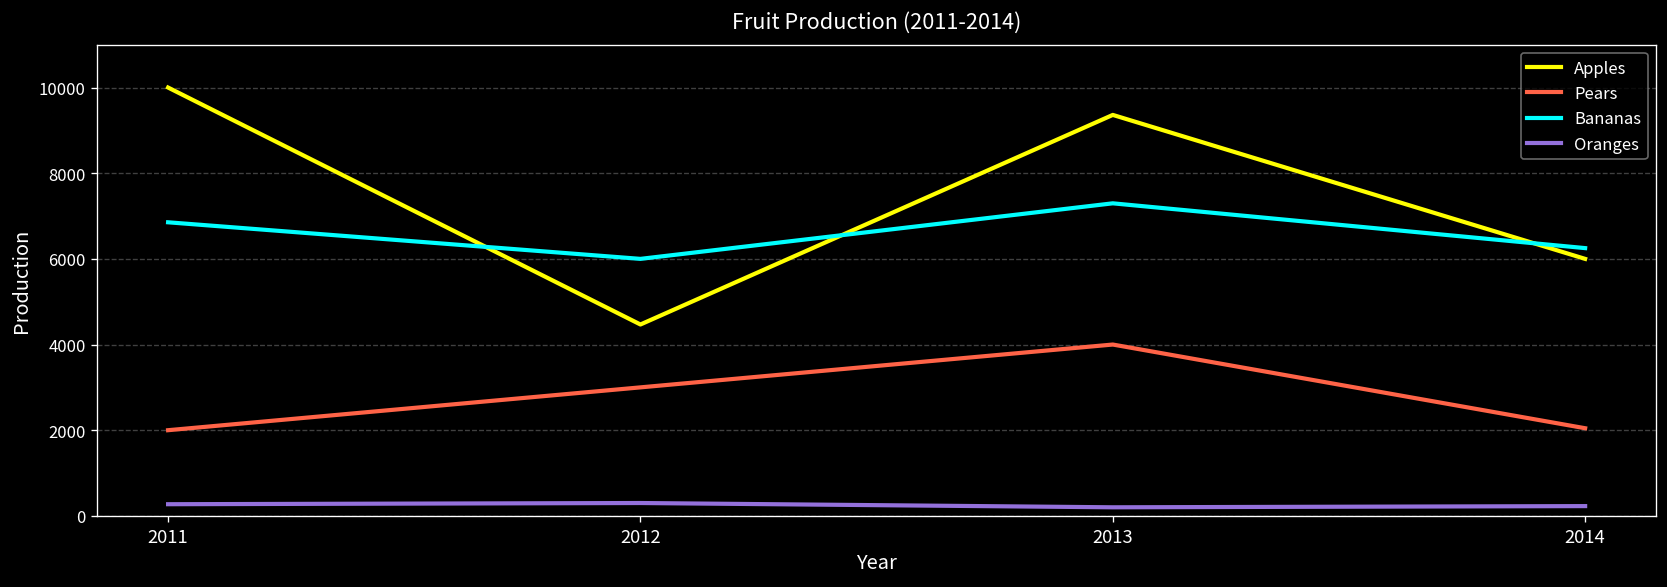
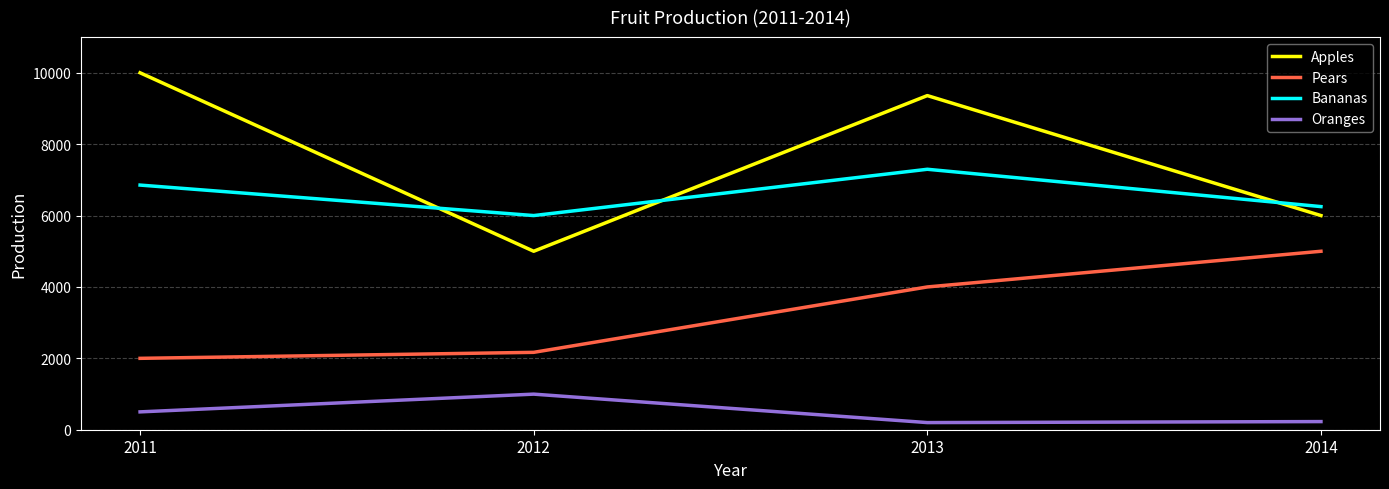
Oranges, 2011: 300 -> 500
Apples, 2012: 4500 -> 5000
Pears, 2012: 3000 -> 2200
Oranges, 2012: 300 -> 1000
Pears, 2014: 2000 -> 5000
